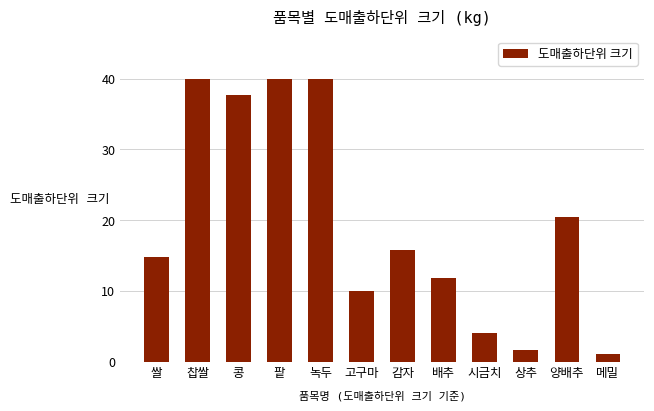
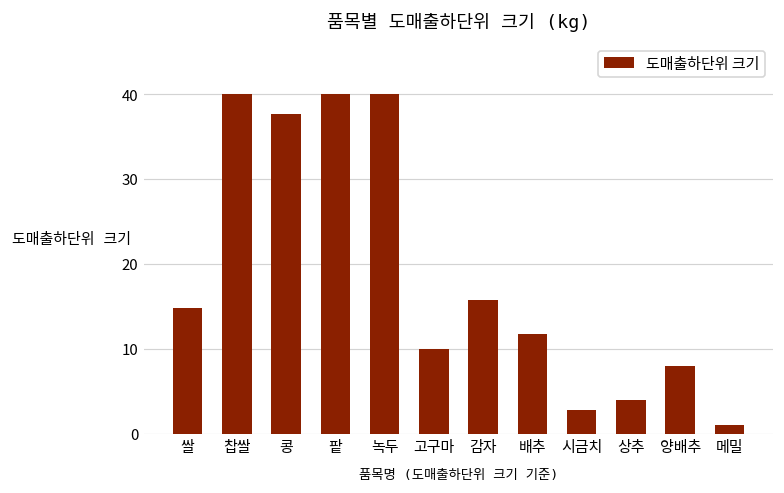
시금치: 4 -> 3
상추: 2 -> 4
양배추: 20 -> 8
